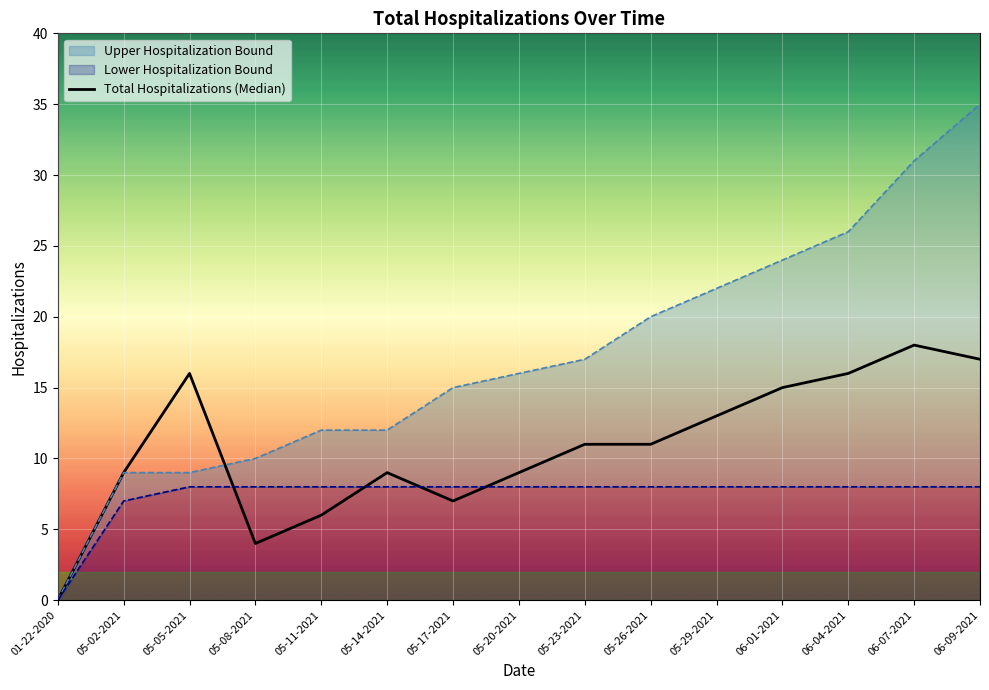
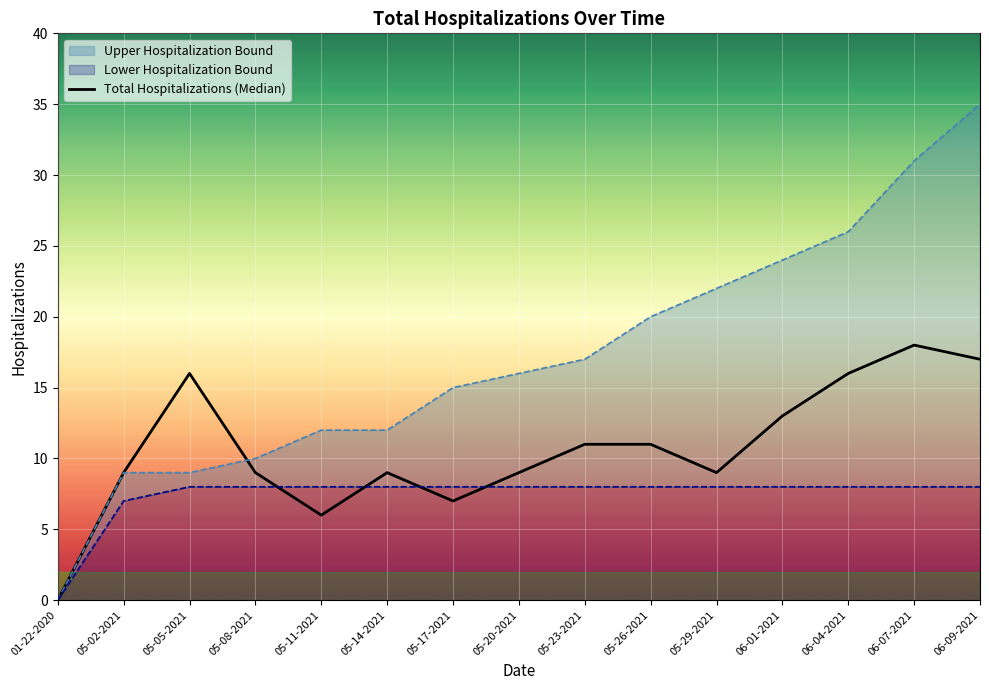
Total Hospitalizations (Median), 05-08-2021: 4 -> 9
Total Hospitalizations (Median), 05-29-2021: 13 -> 9
Total Hospitalizations (Median), 06-01-2021: 15 -> 13
